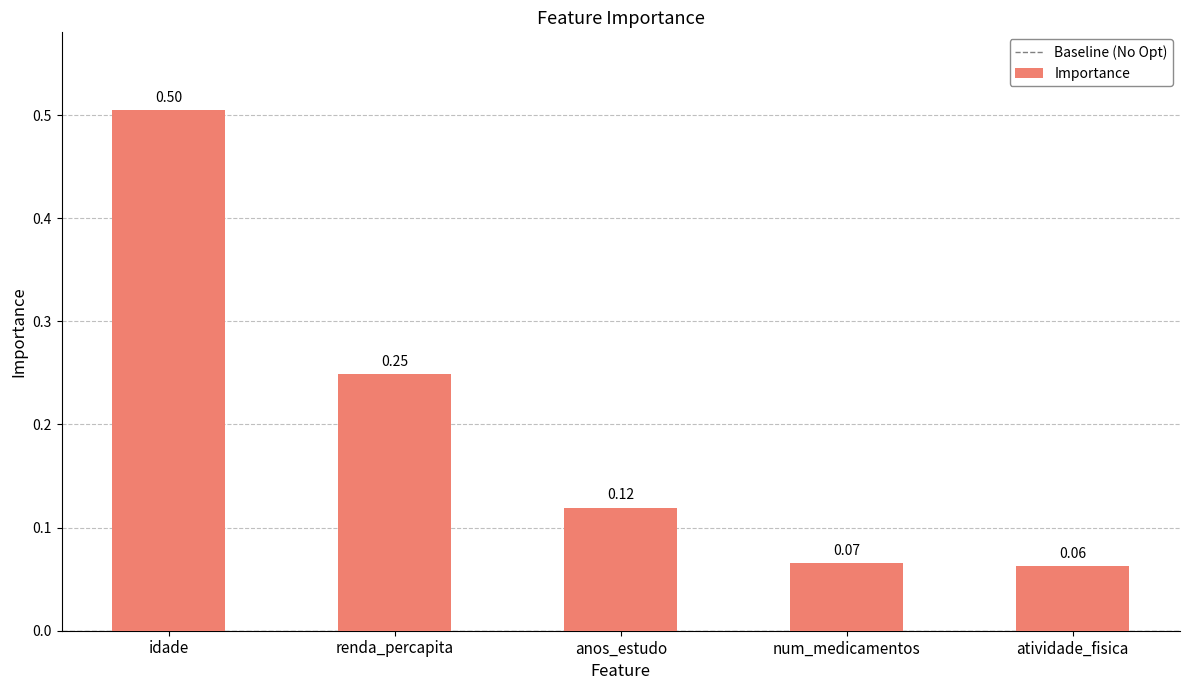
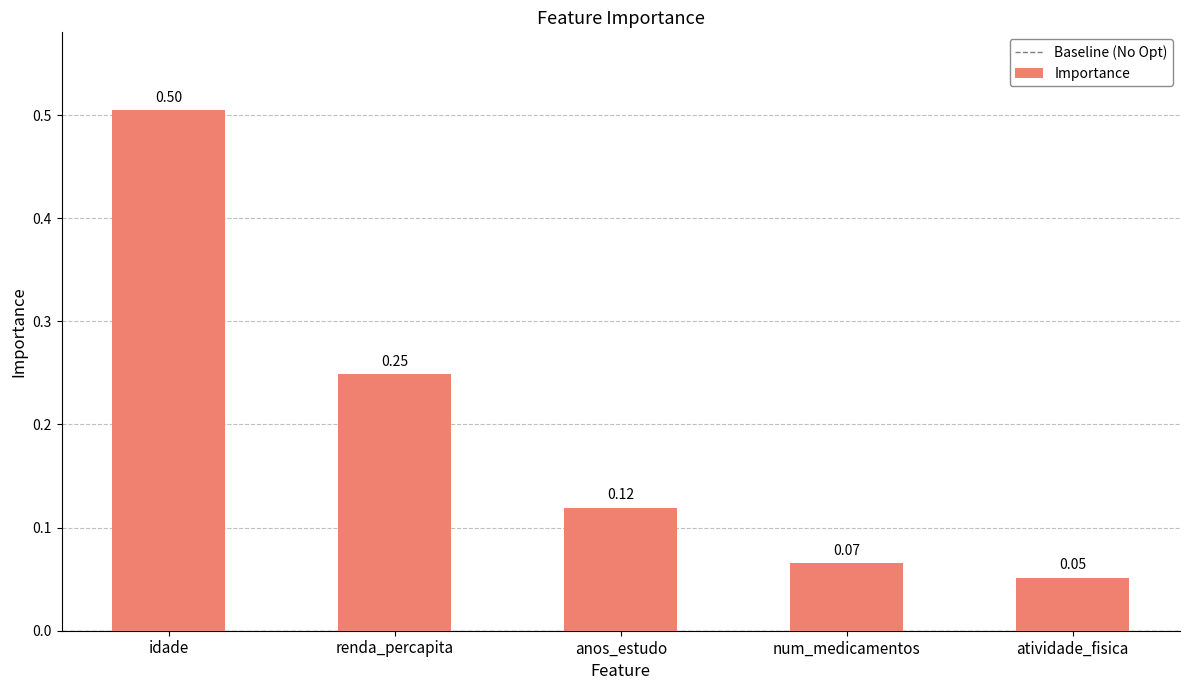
atividade_fisica: 0.06 -> 0.05
